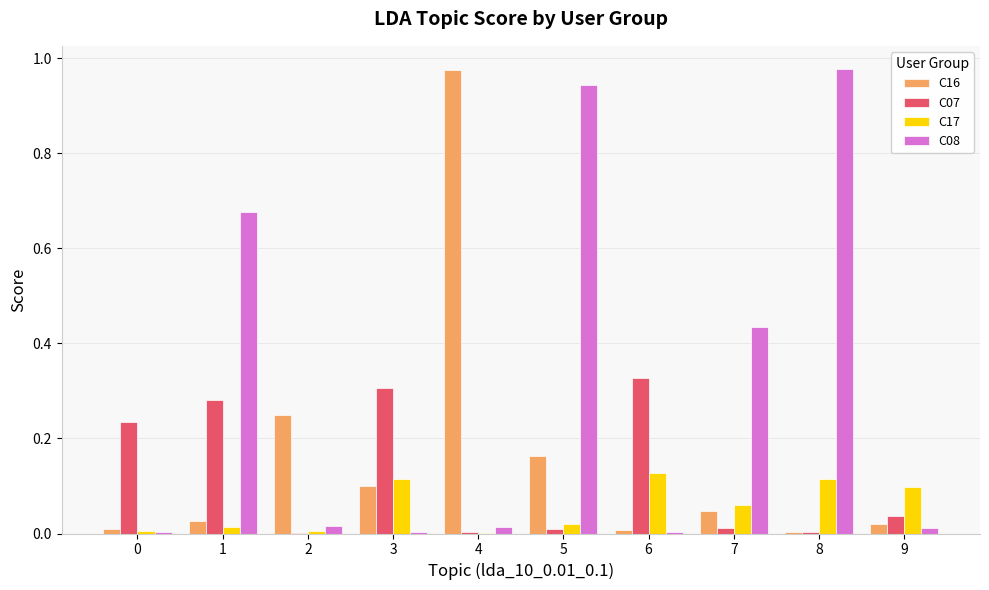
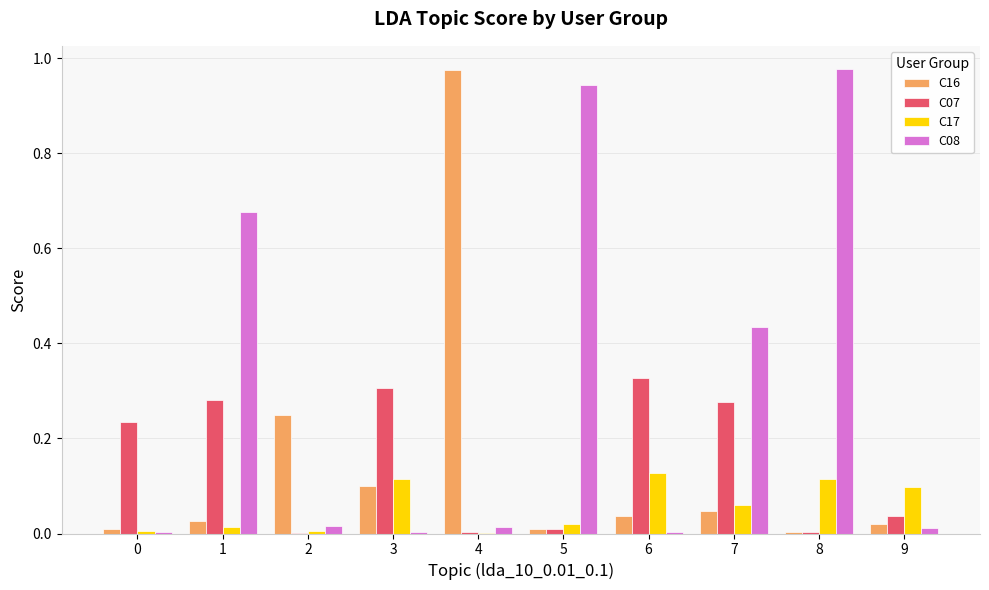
C16, 5: 0.16 -> 0.01
C16, 6: 0.01 -> 0.04
C07, 7: 0.01 -> 0.28
